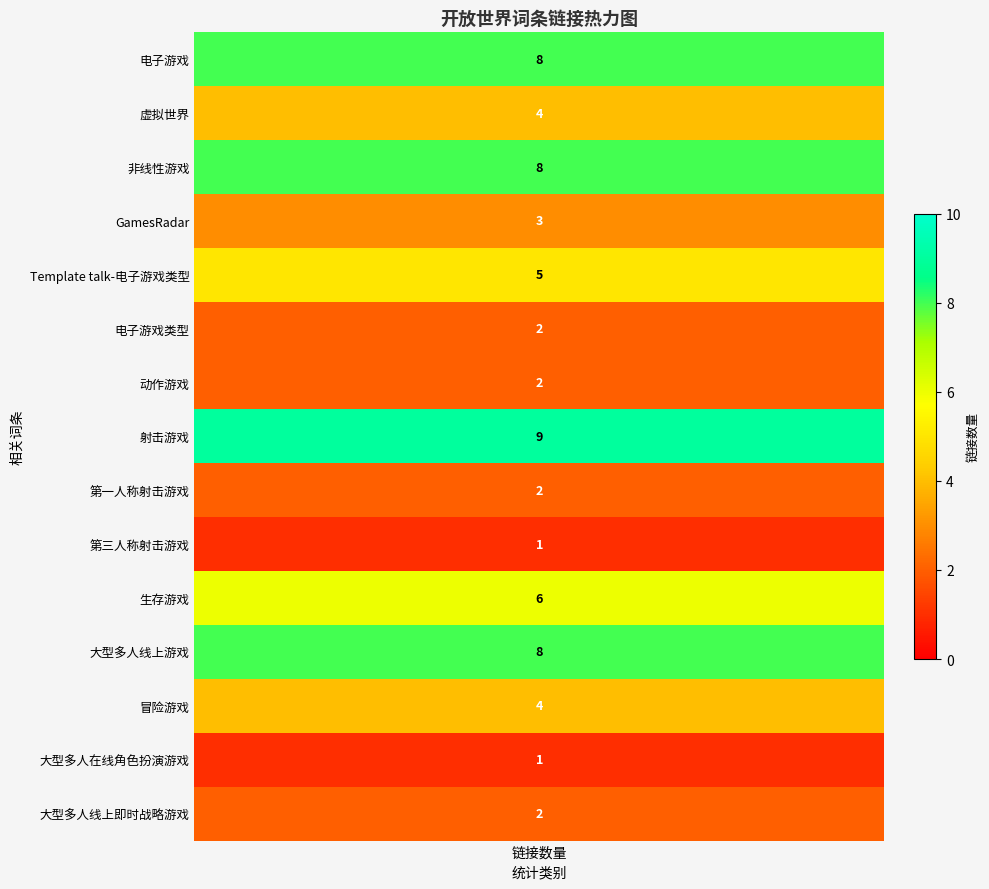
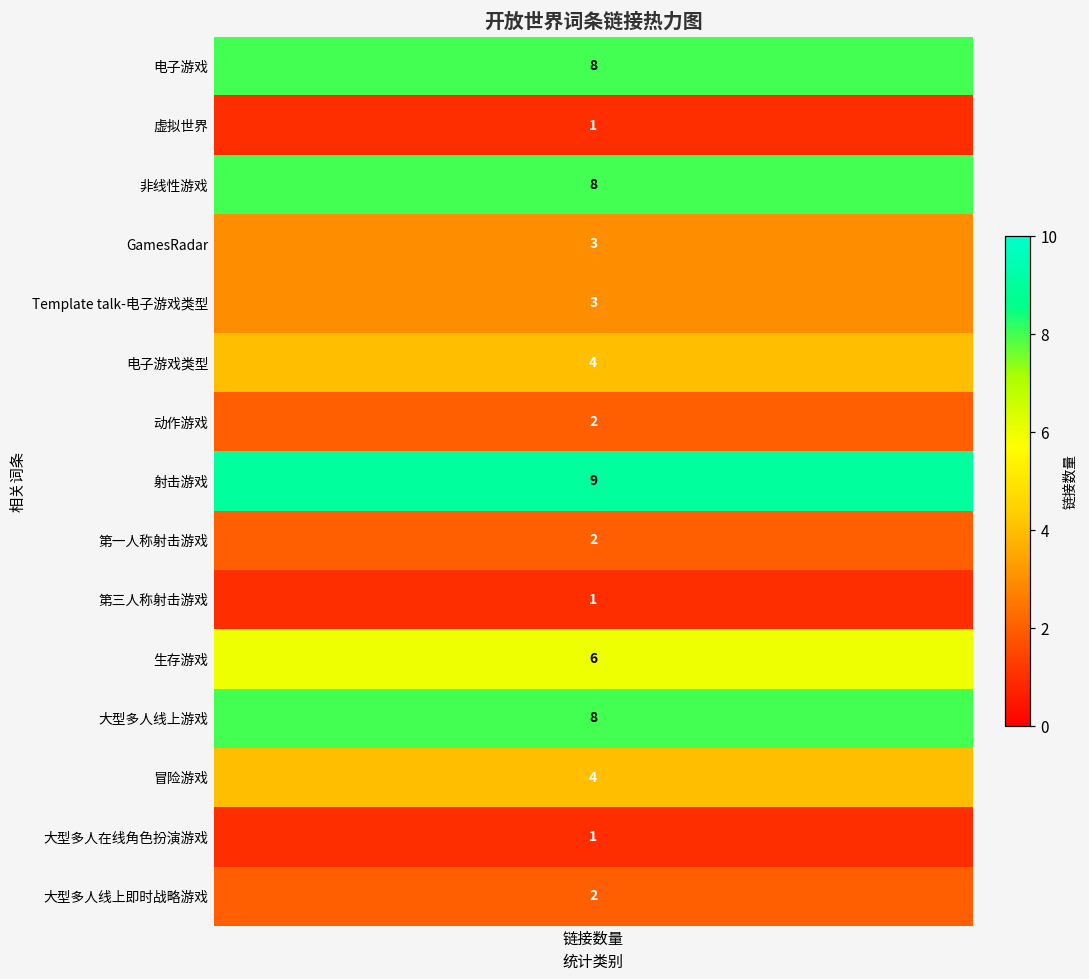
虚拟世界, 链接数量: 4 -> 1
Template talk-电子游戏类型, 链接数量: 5 -> 3
电子游戏类型, 链接数量: 2 -> 4
